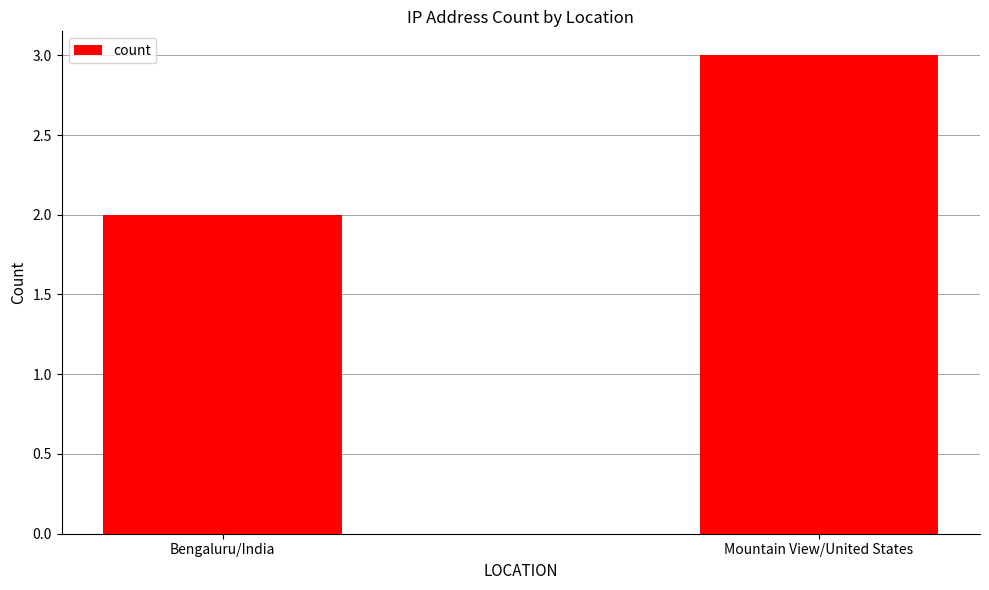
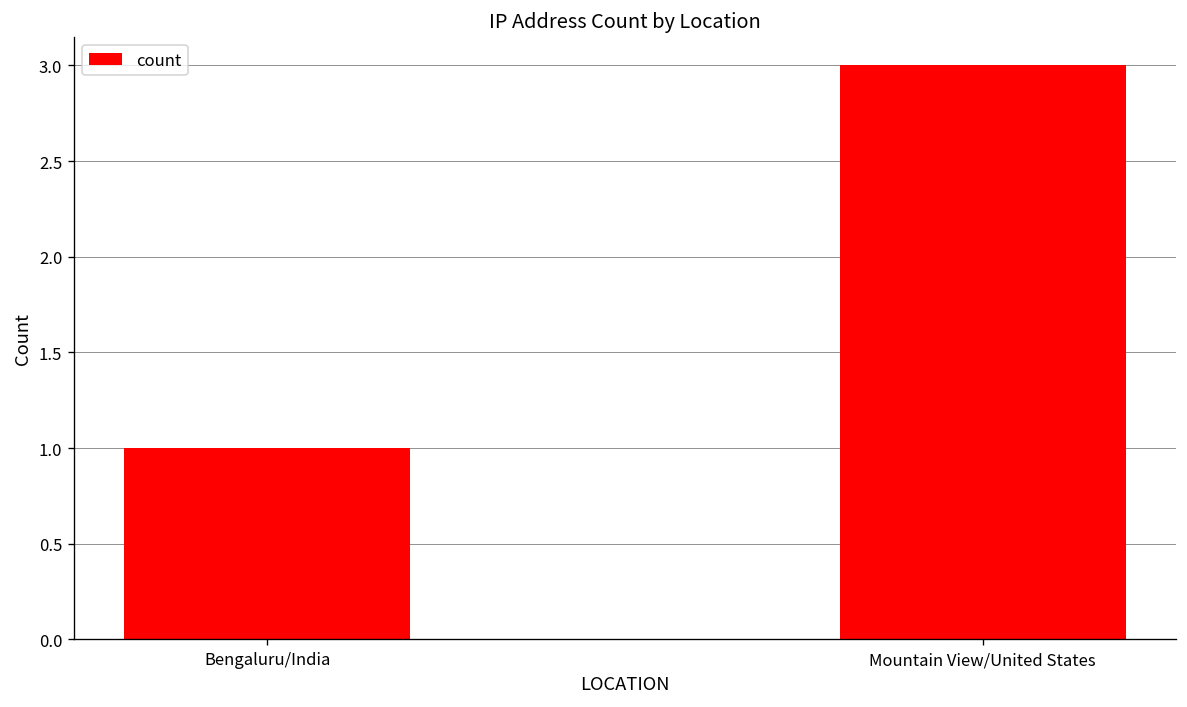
Bengaluru/India: 2 -> 1
